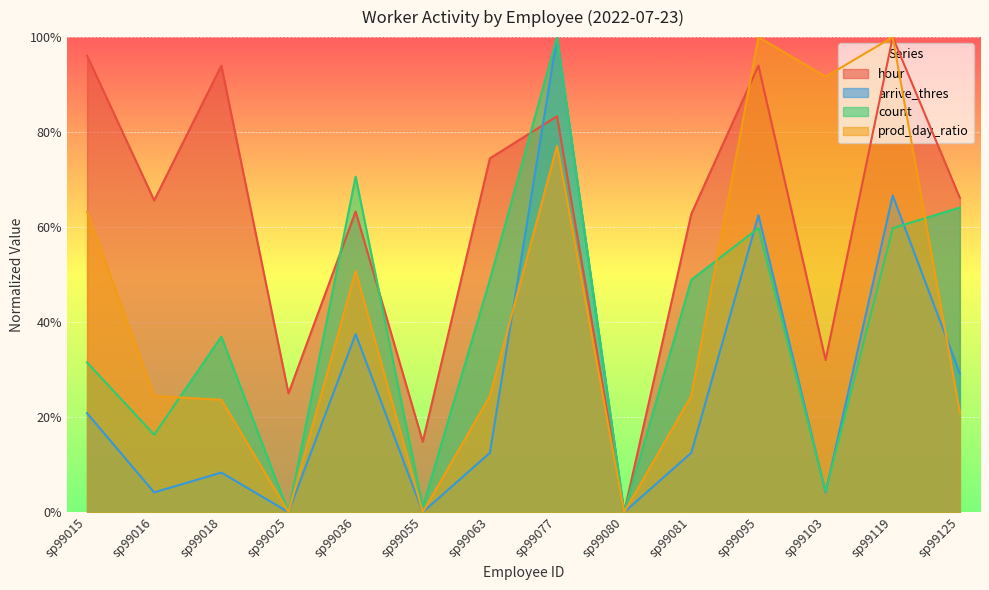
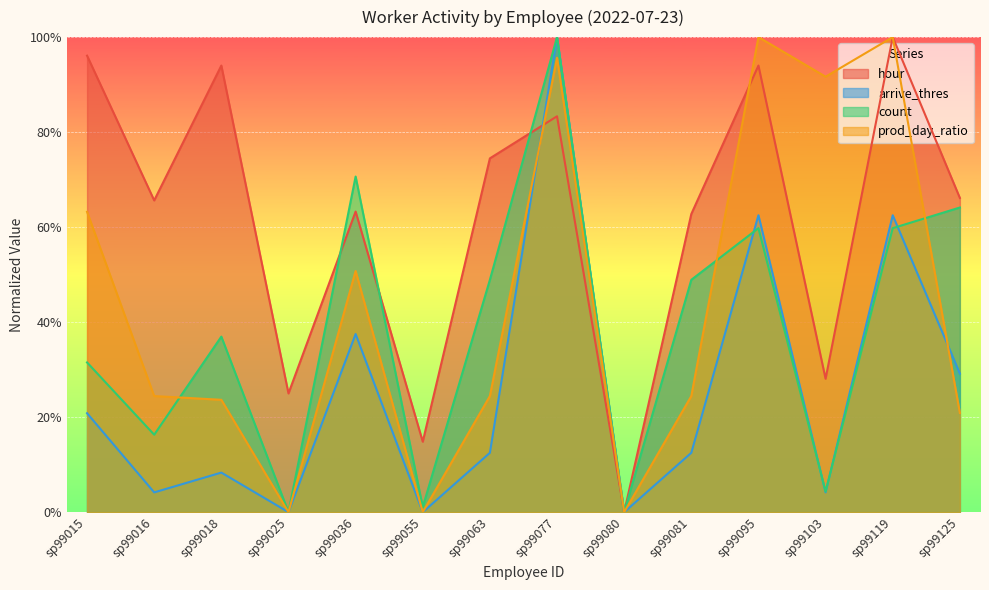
prod_day_ratio, sp99077: 77% -> 96%
hour, sp99103: 32% -> 28%
arrive_thres, sp99119: 67% -> 63%
